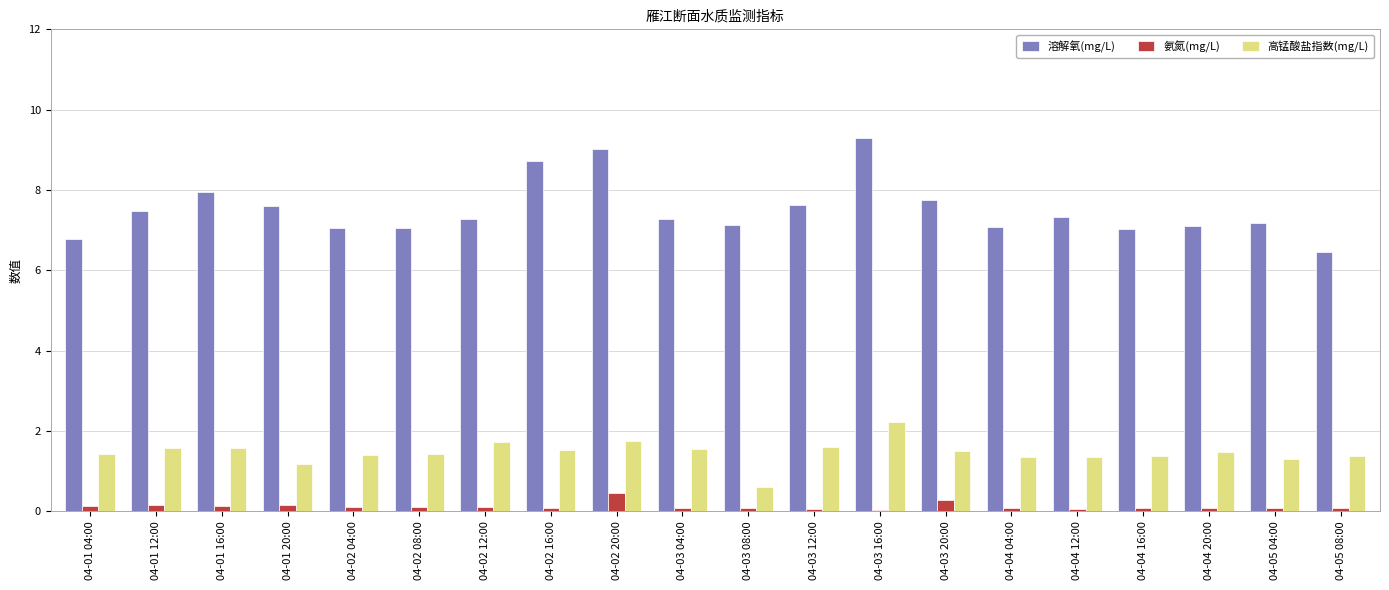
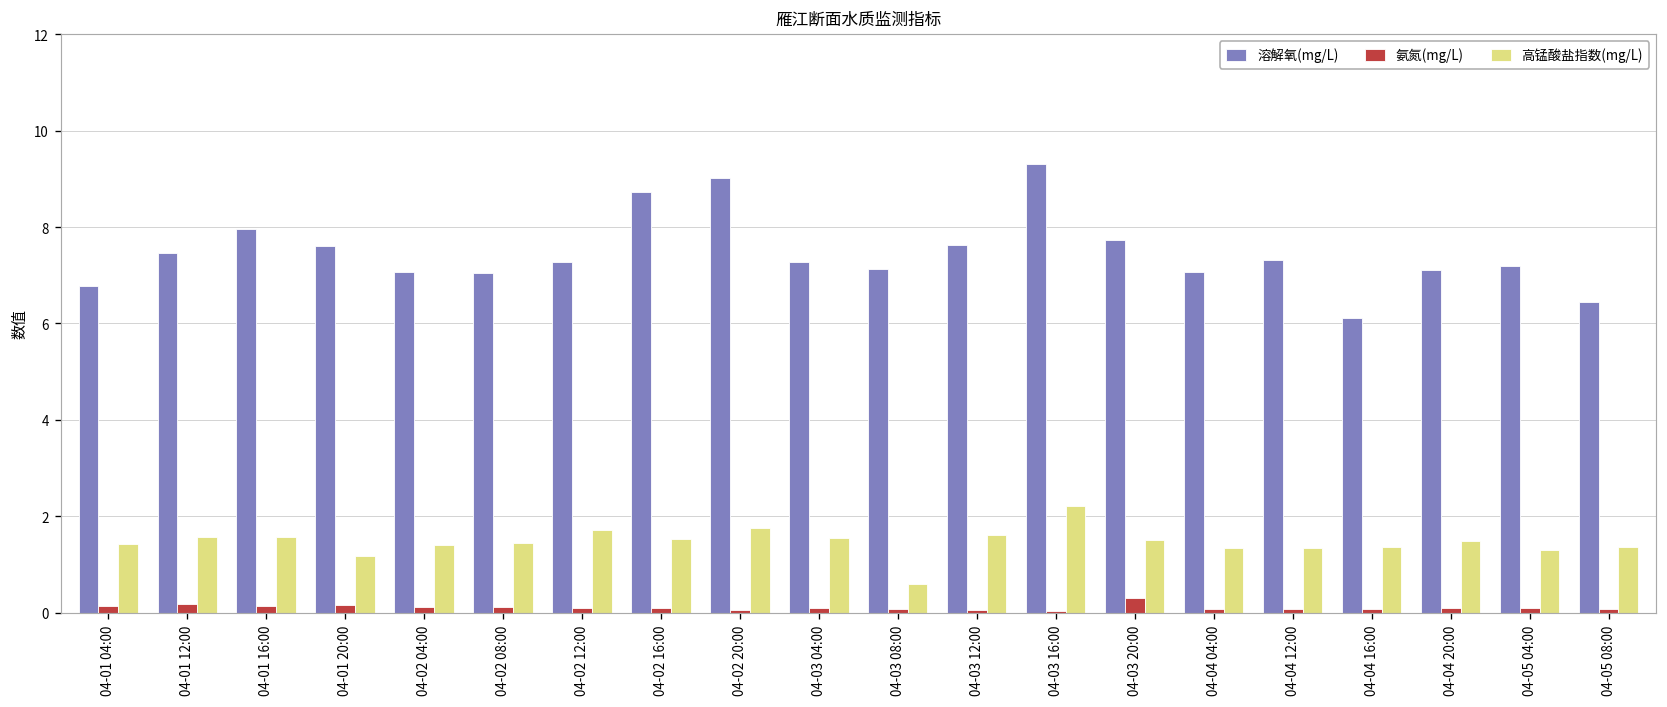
氨氮(mg/L), 04-02 20:00: 0.4 -> 0.1
溶解氧(mg/L), 04-04 16:00: 7.0 -> 6.1
